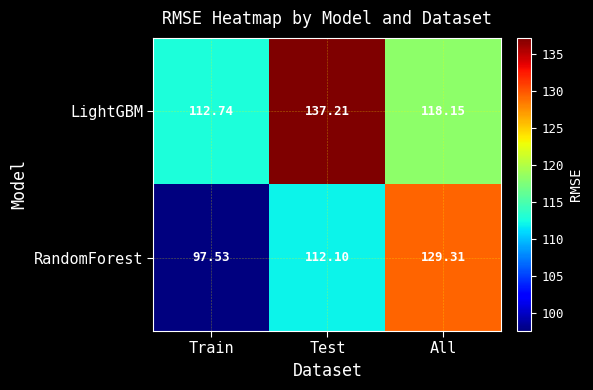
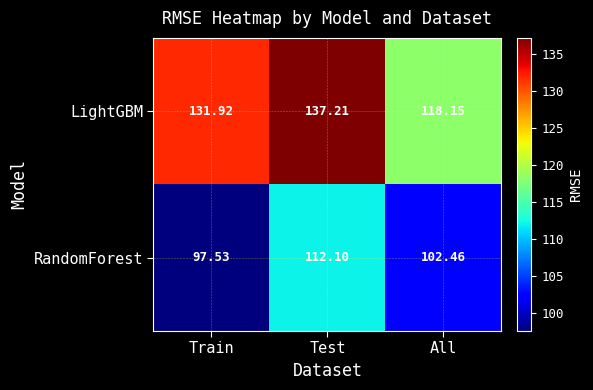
LightGBM, Train: 112.74 -> 131.92
RandomForest, All: 129.31 -> 102.46
